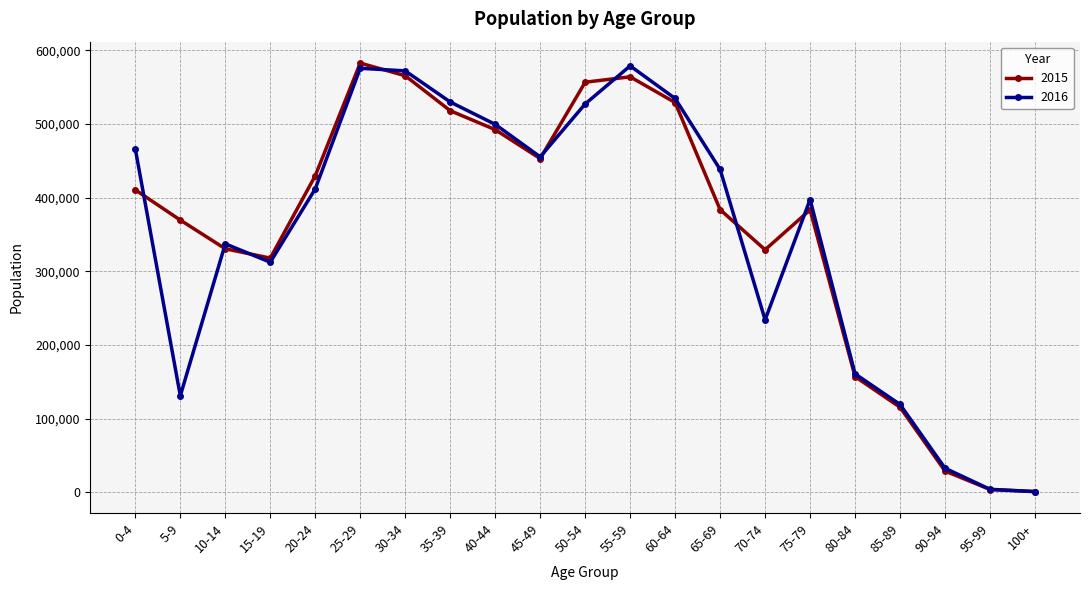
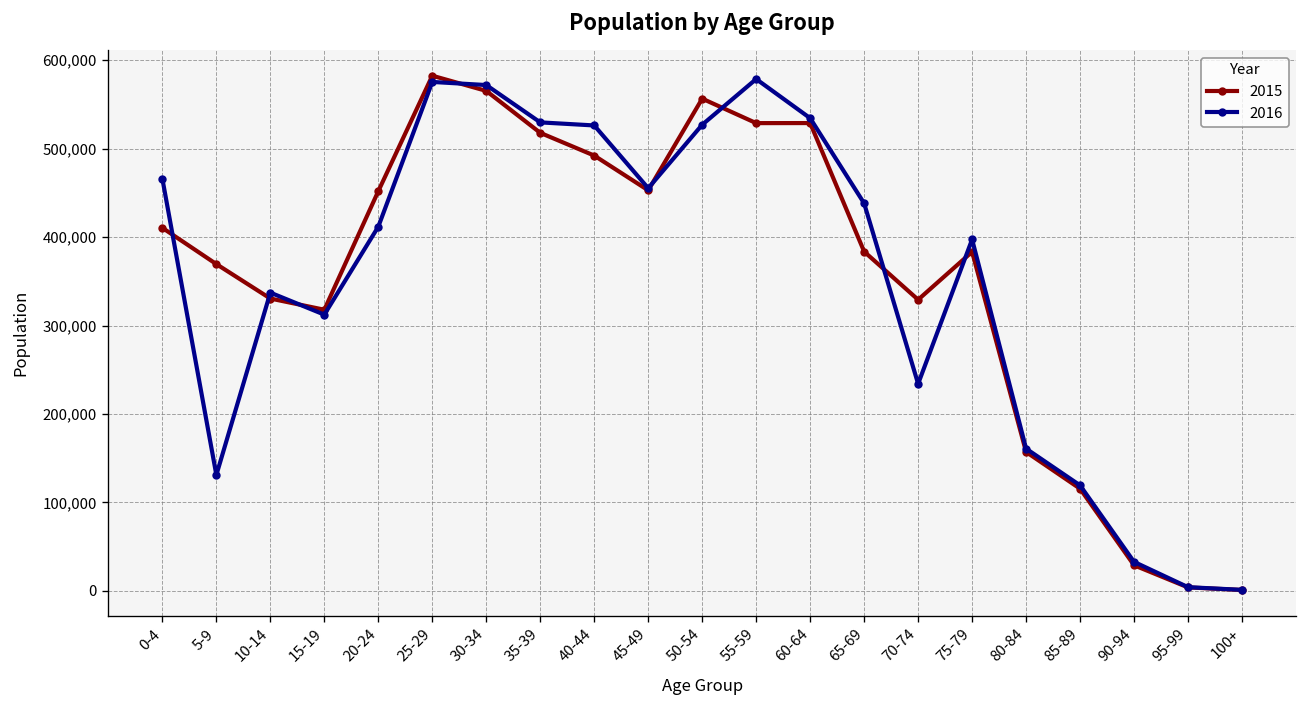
2015, 20-24: 430,000 -> 450,000
2016, 40-44: 500,000 -> 530,000
2015, 55-59: 560,000 -> 530,000
